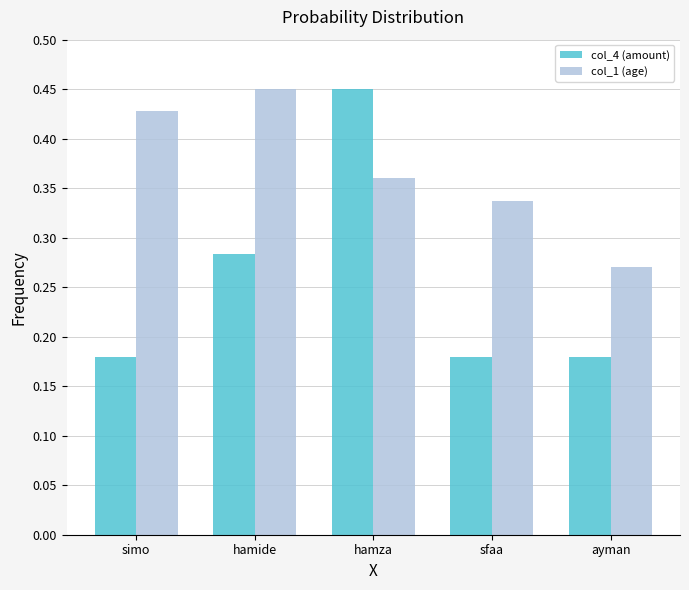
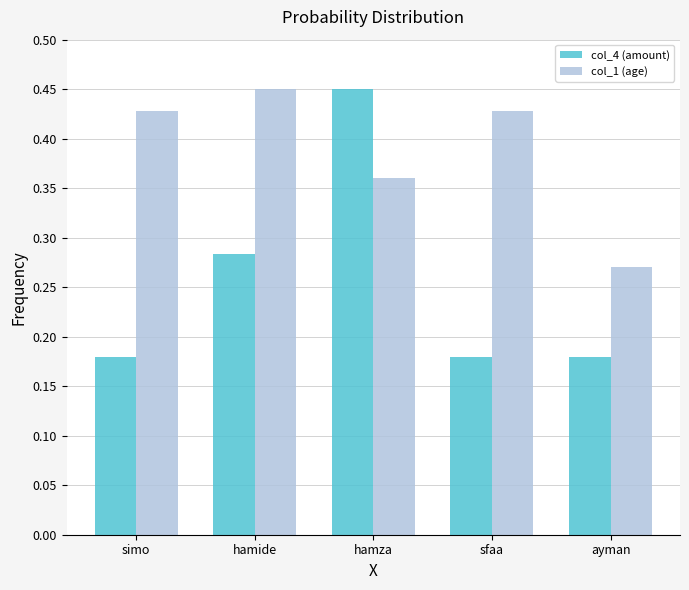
col_1 (age), sfaa: 0.34 -> 0.43
